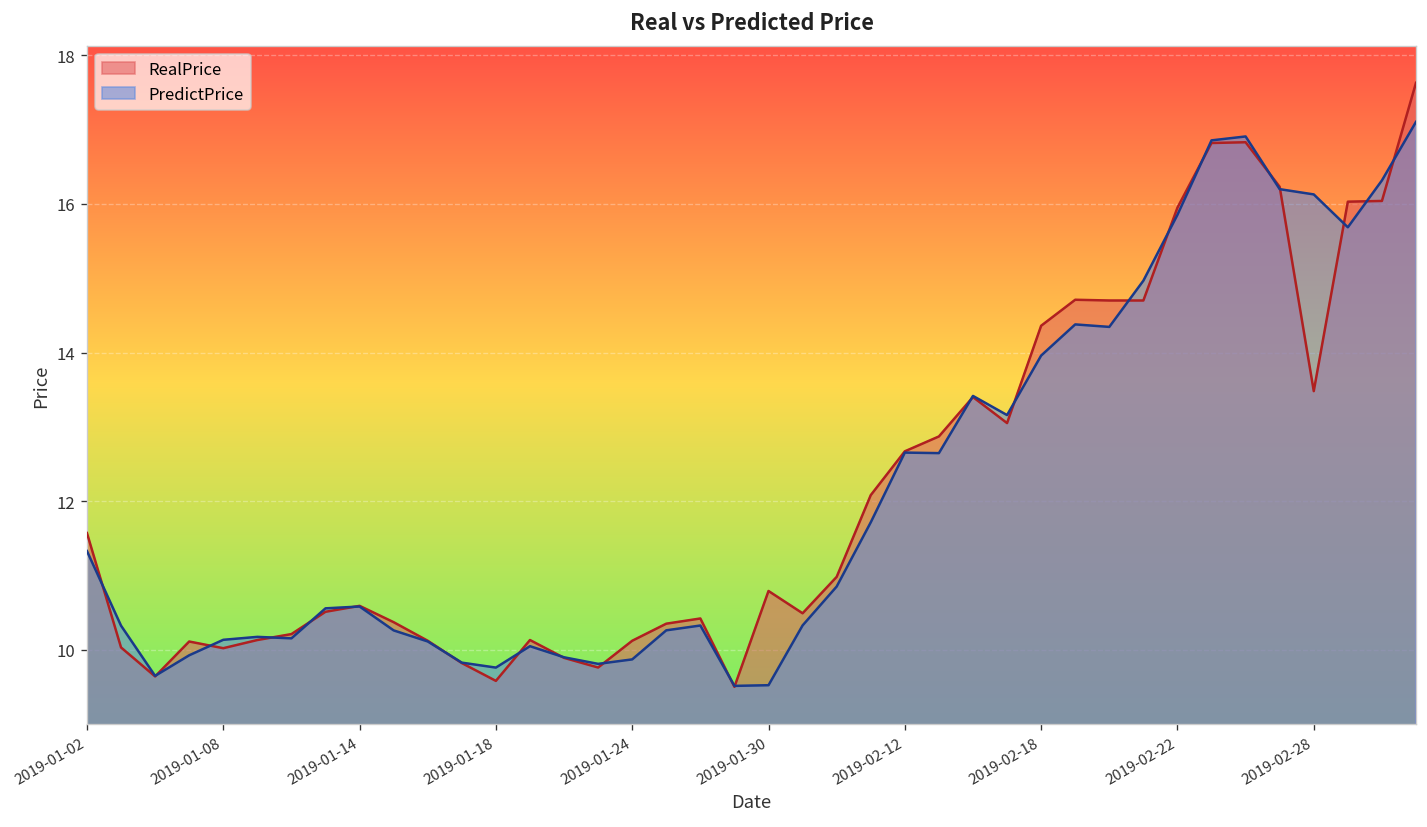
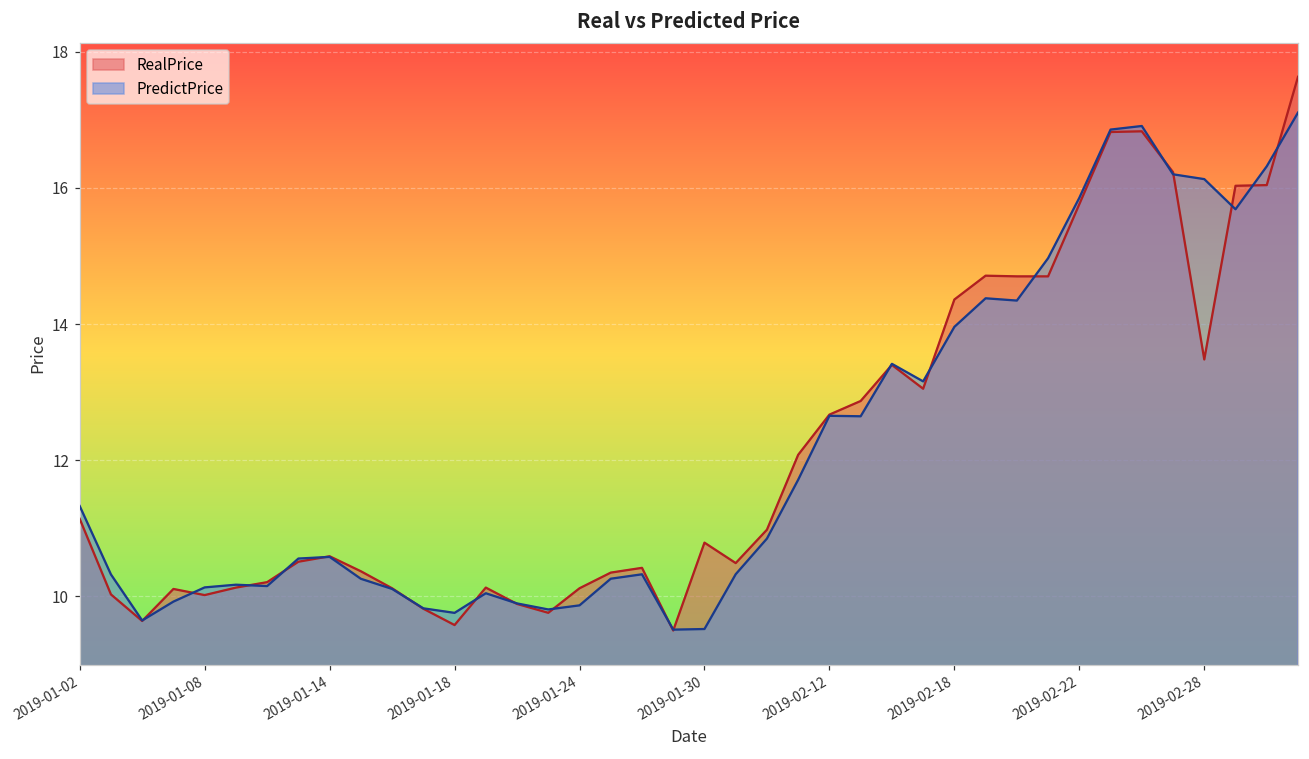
RealPrice, 2019-01-02: 11.6 -> 11.1
RealPrice, 2019-02-22: 16.0 -> 15.8
